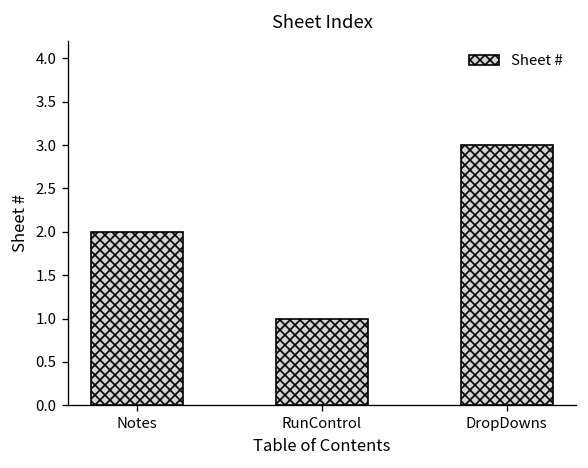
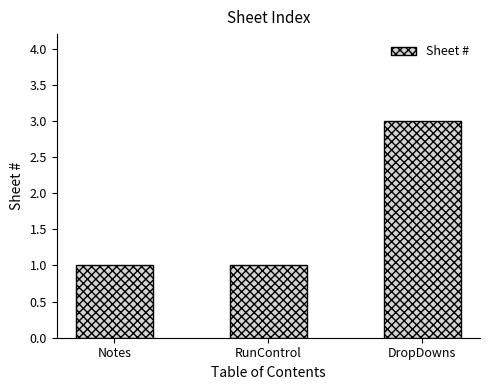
Notes: 2 -> 1
